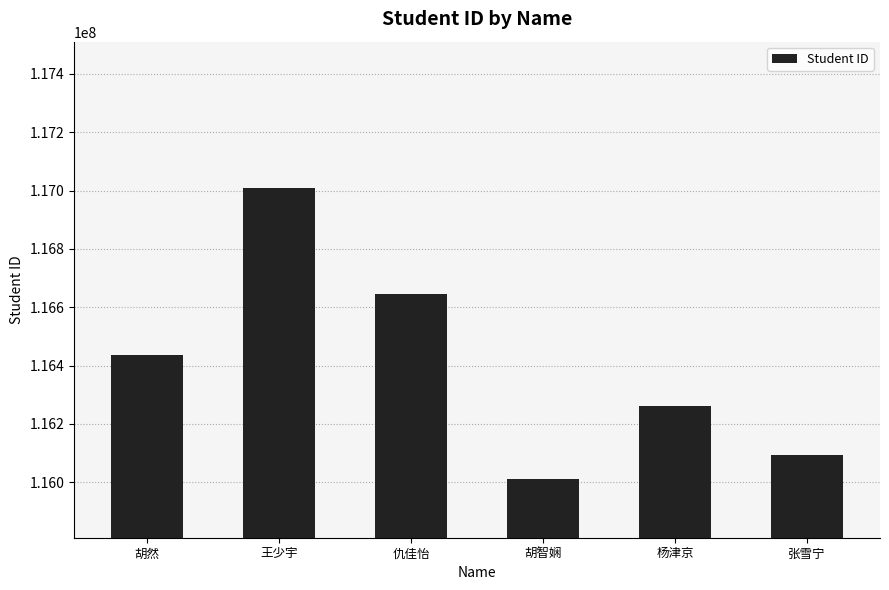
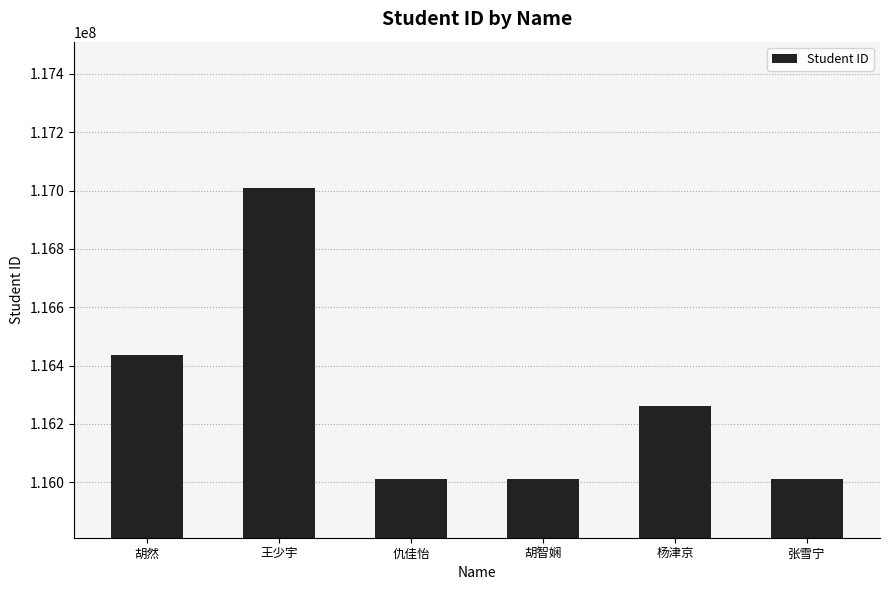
仇佳怡: 116650000 -> 116010000
张雪宁: 116090000 -> 116010000
